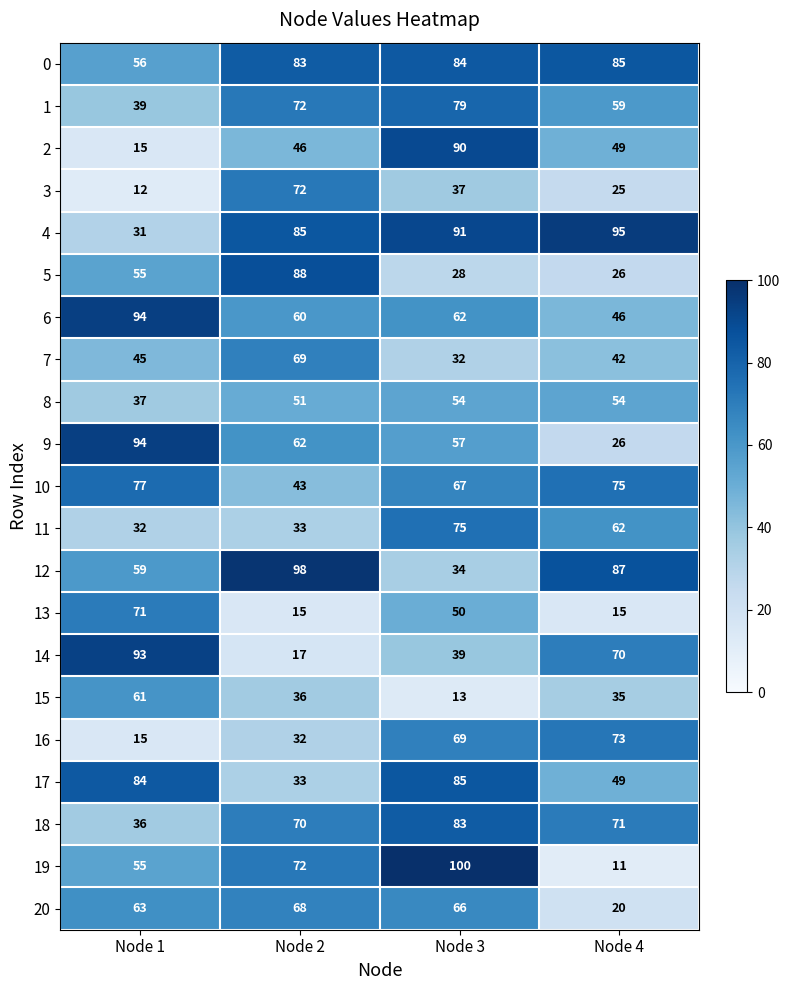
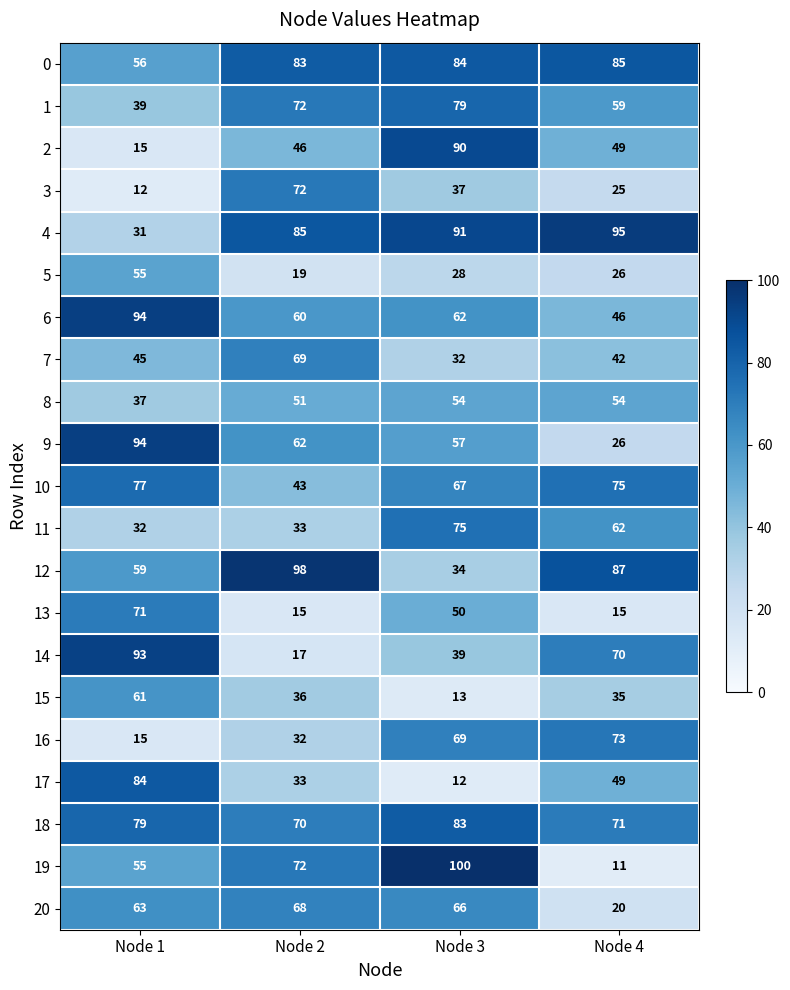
5, Node 2: 88 -> 19
17, Node 3: 85 -> 12
18, Node 1: 36 -> 79
